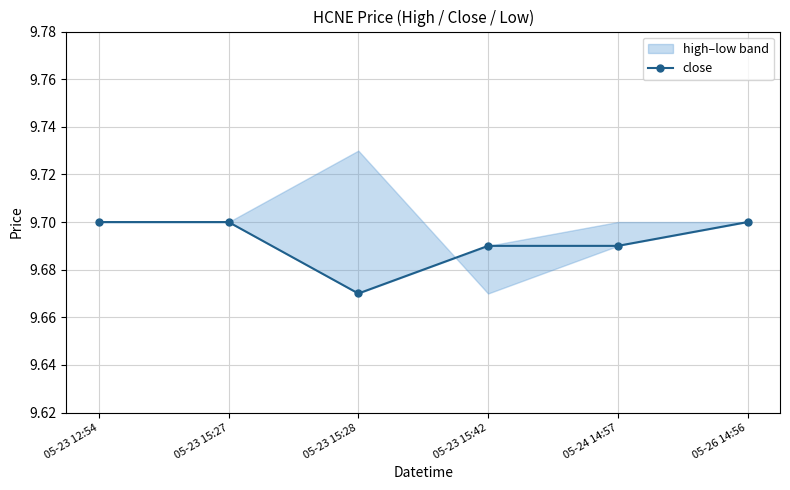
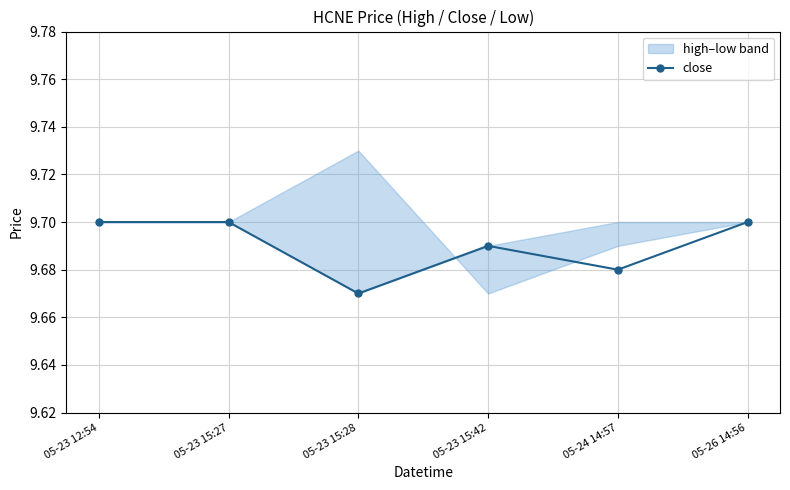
close, 05-24 14:57: 9.69 -> 9.68
